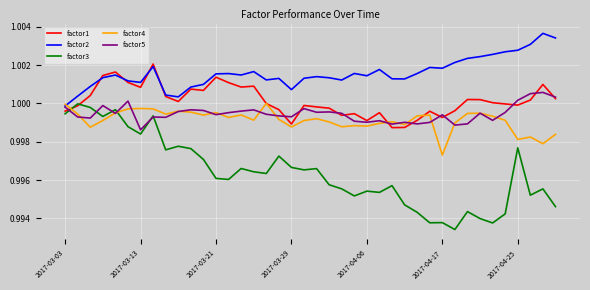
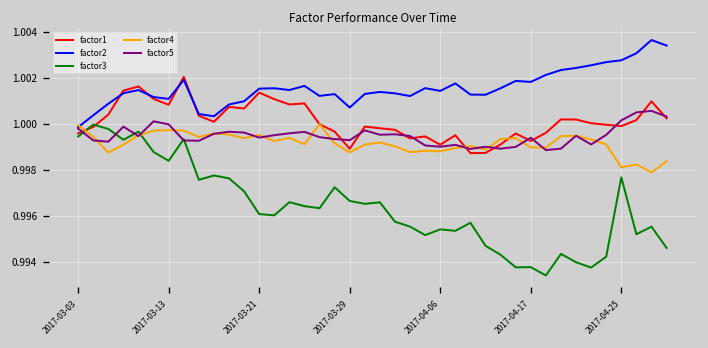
factor5, 2017-03-13: 0.9986 -> 1.0000
factor4, 2017-04-17: 0.9973 -> 0.9990
